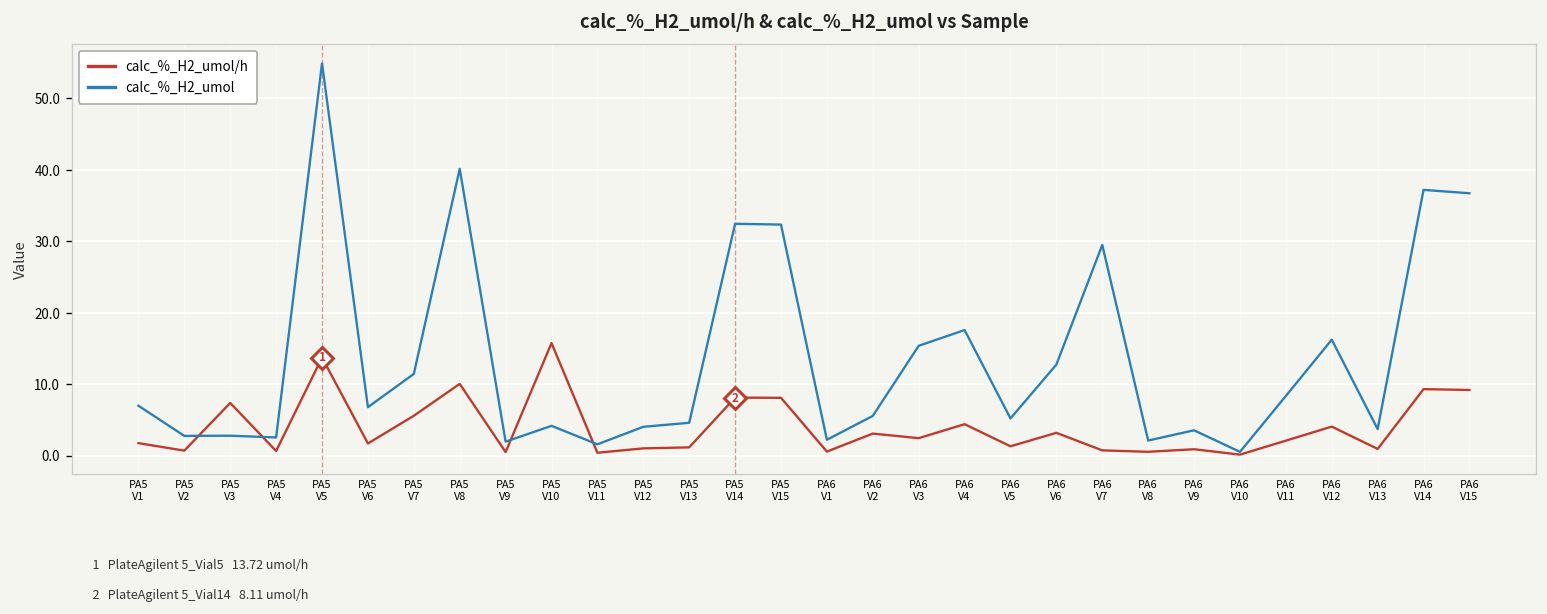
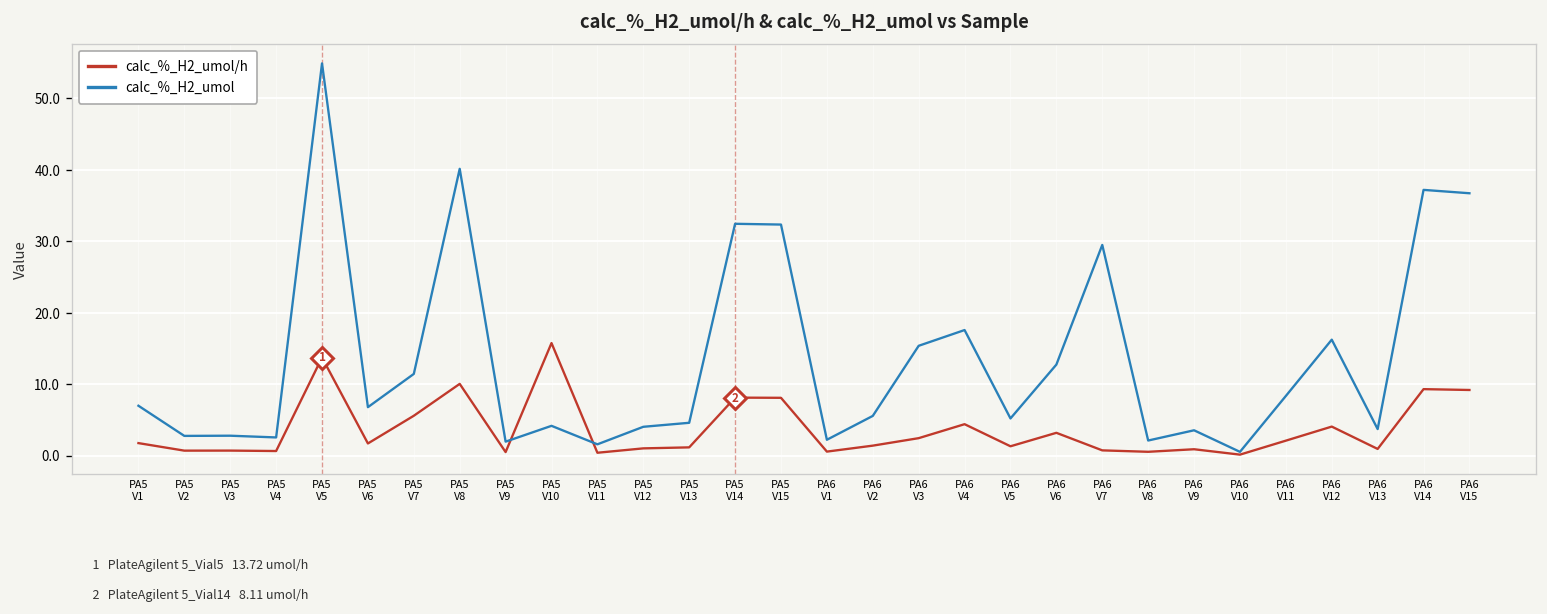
calc_%_H2_umol/h, PA5 V3: 7 -> 1
calc_%_H2_umol/h, PA6 V2: 3 -> 1
